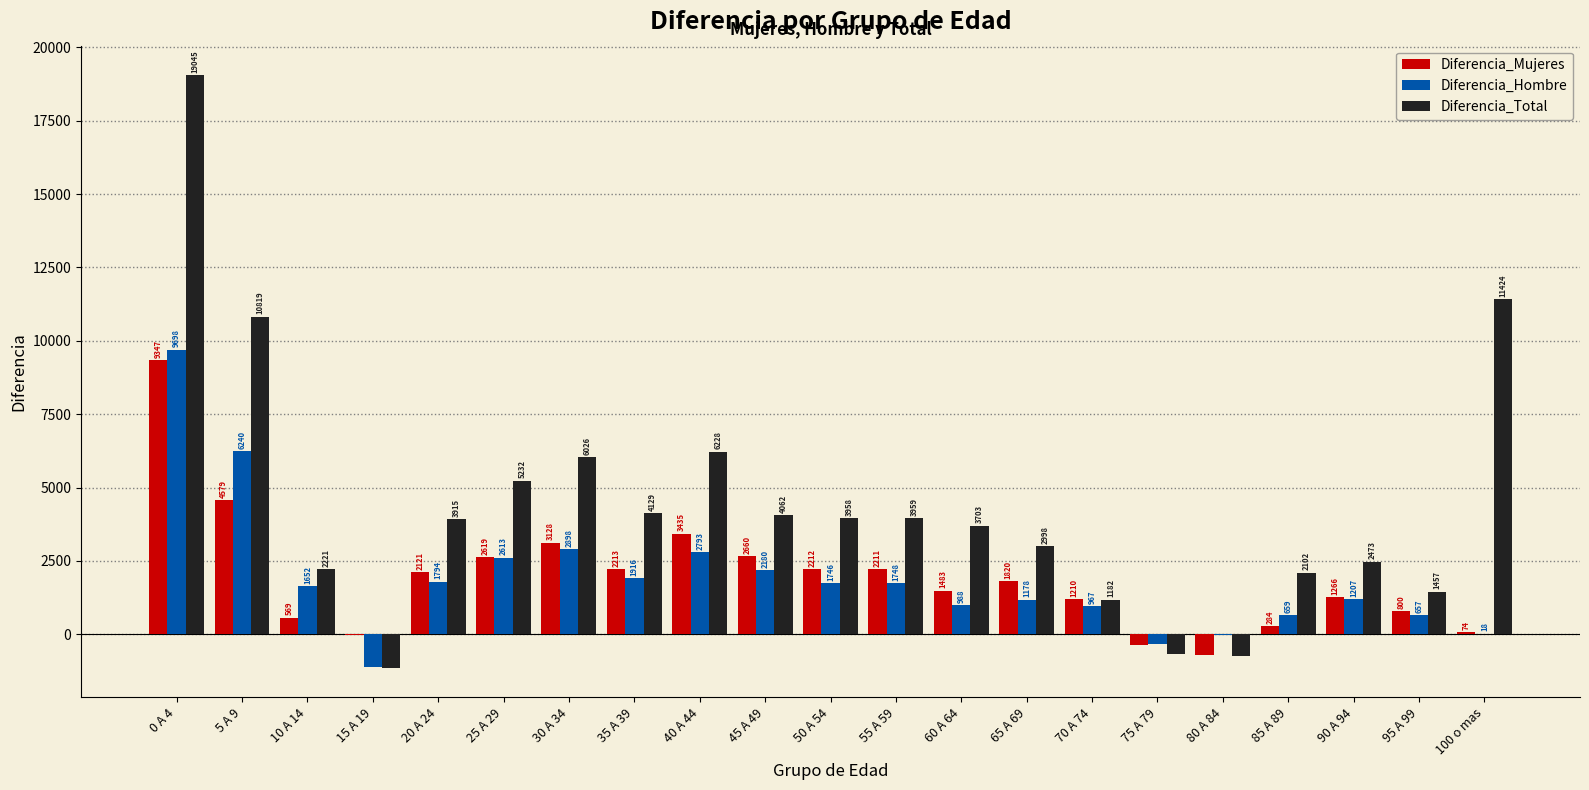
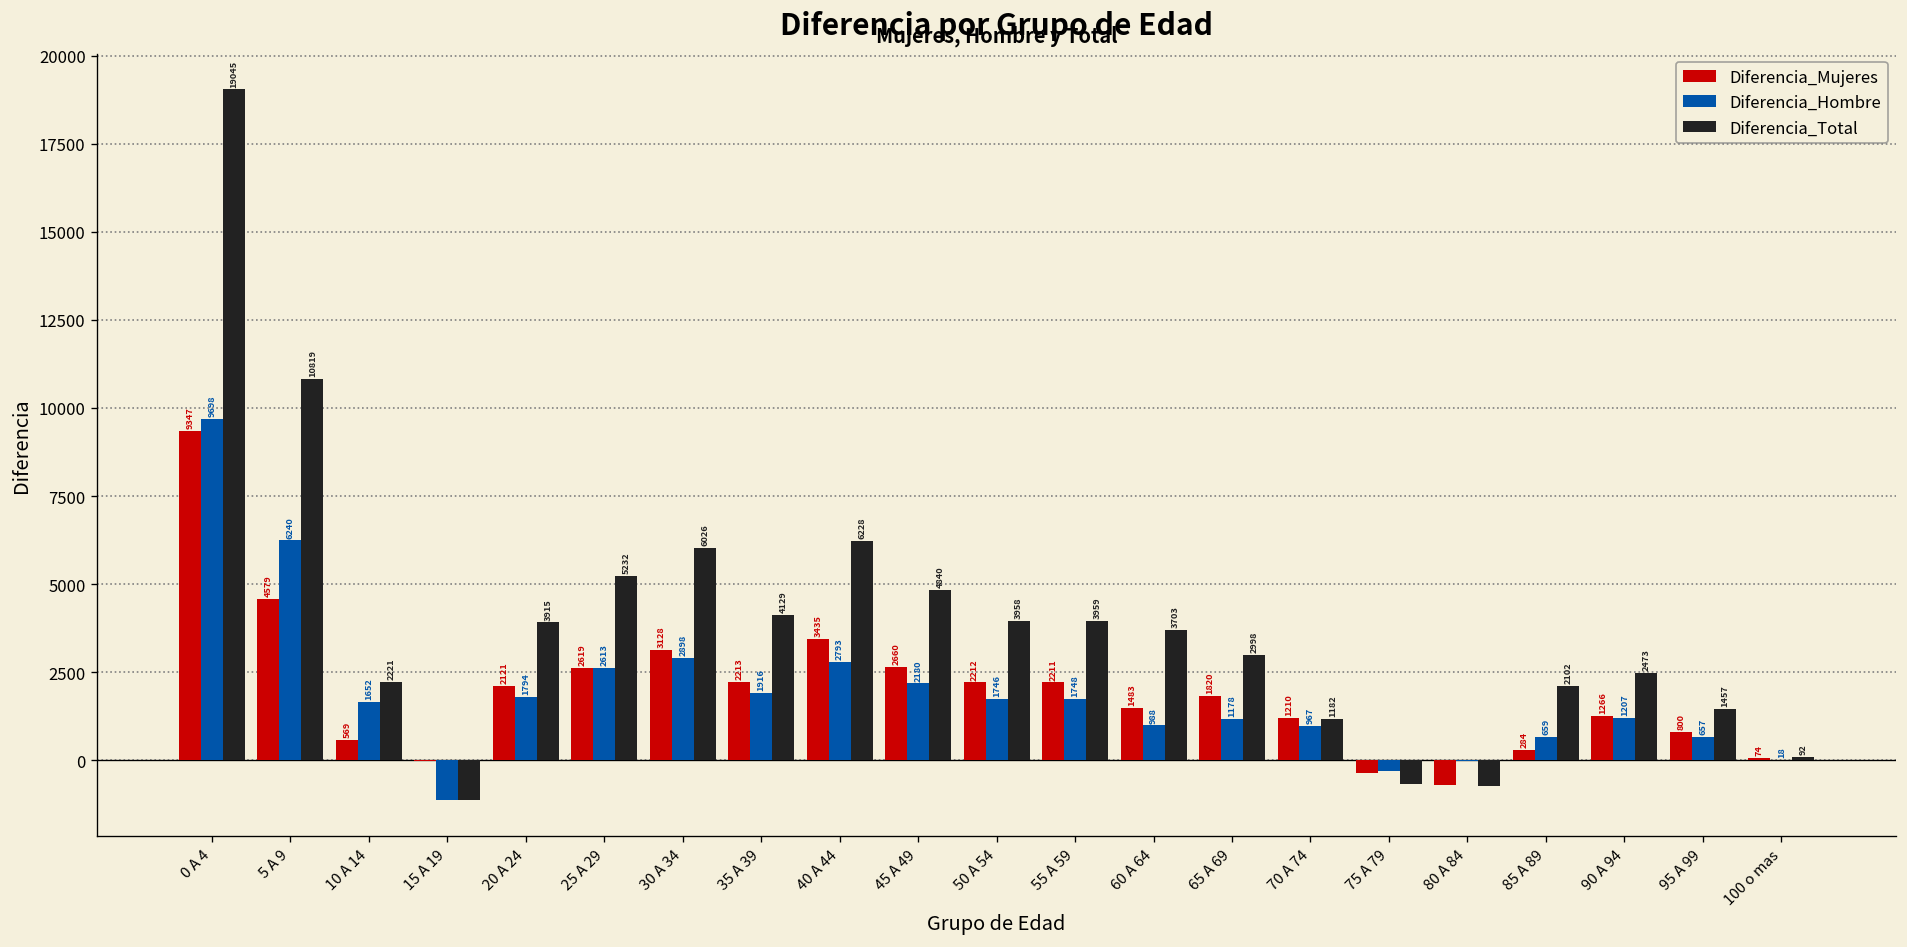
Diferencia_Total, 45 A 49: 4062 -> 4840
Diferencia_Total, 100 o mas: 11424 -> 92
